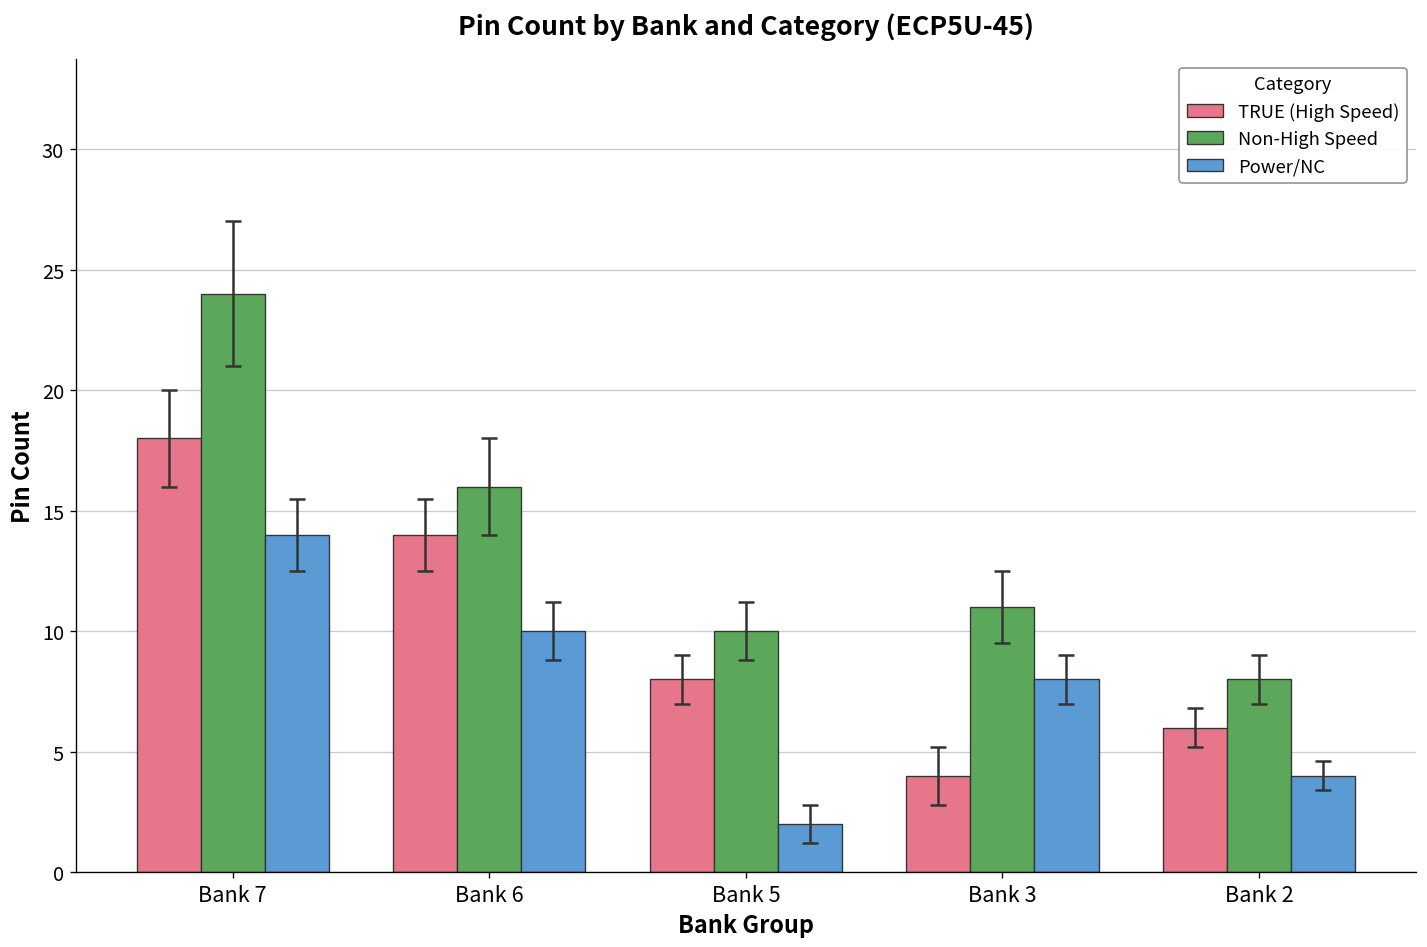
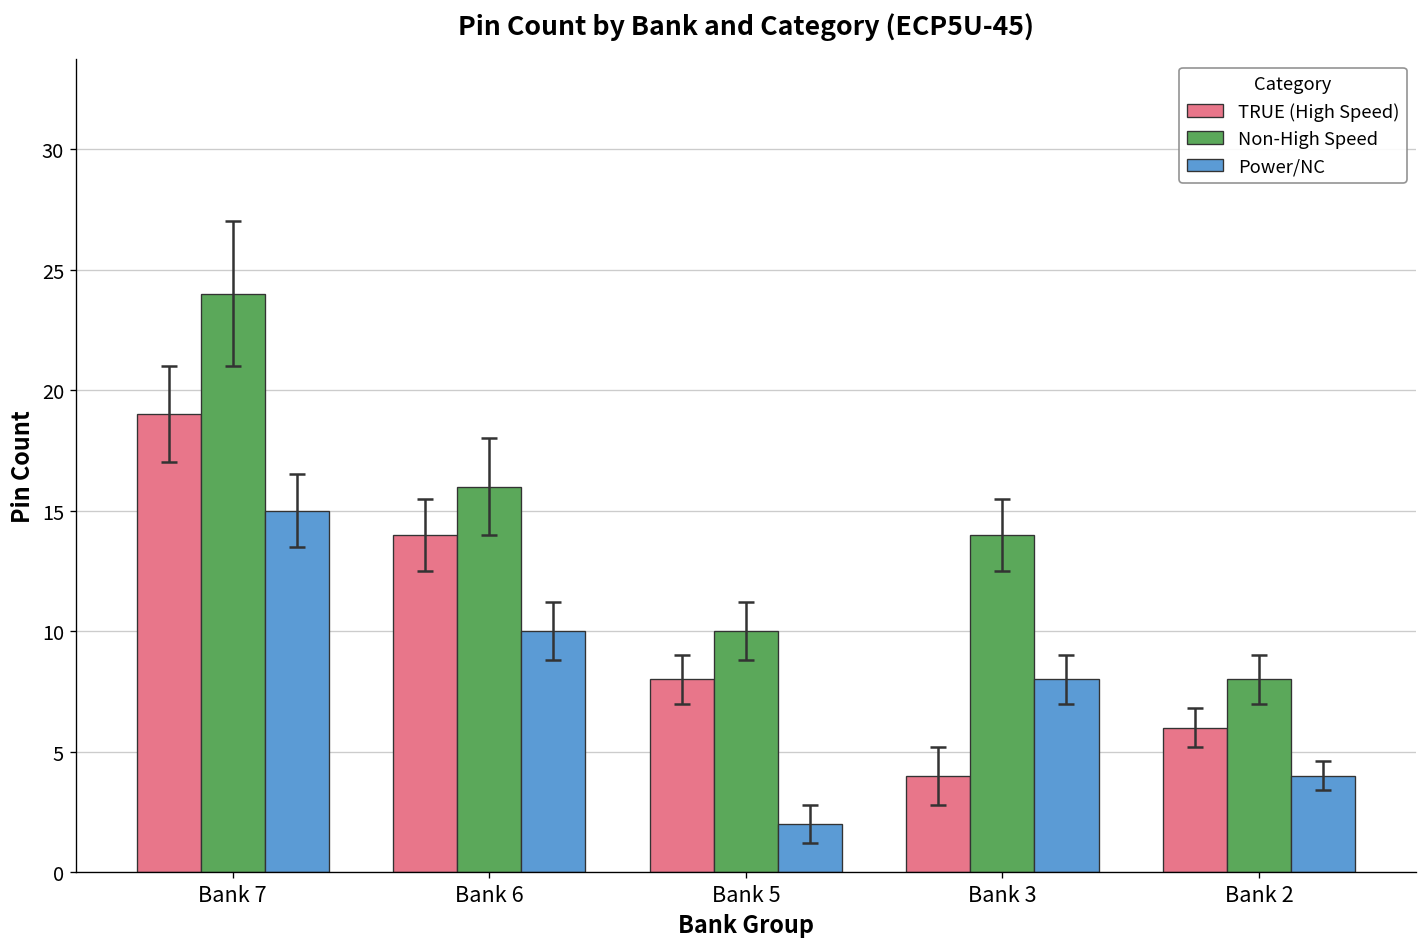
TRUE (High Speed), Bank 7: 18 -> 19
Power/NC, Bank 7: 14 -> 15
Non-High Speed, Bank 3: 11 -> 14
